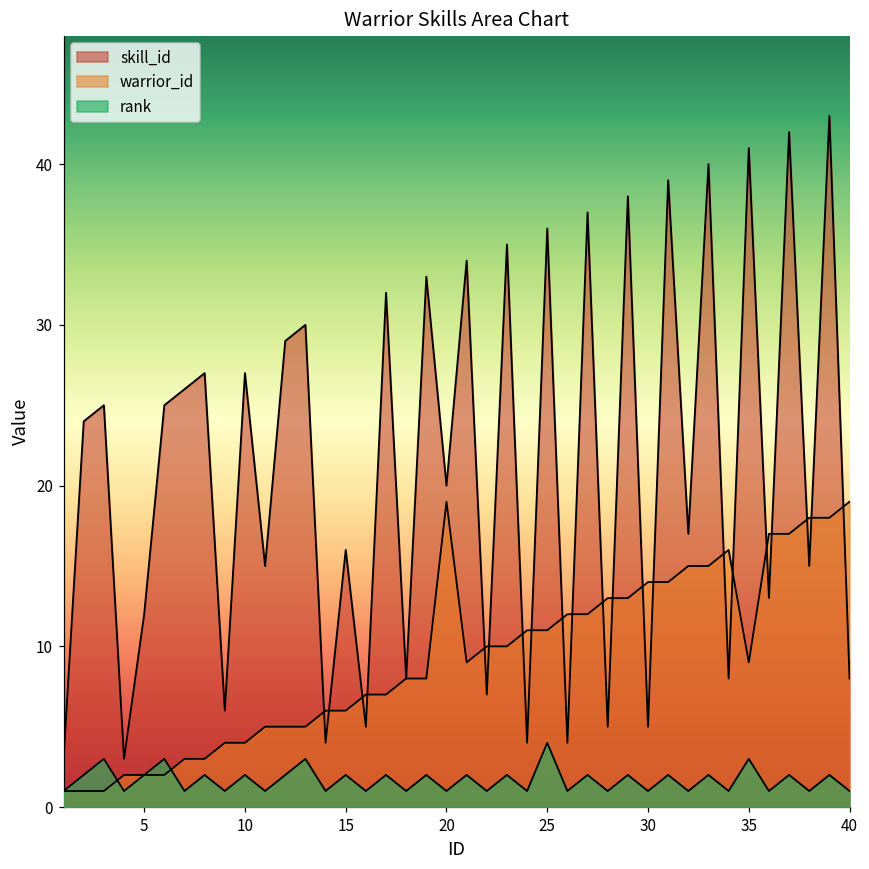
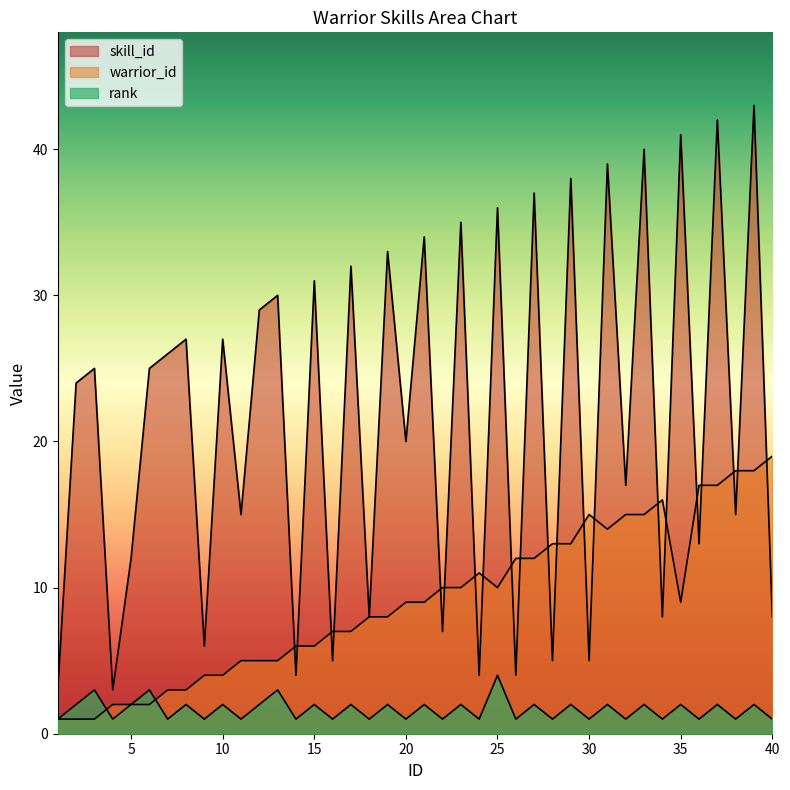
skill_id, 15: 16 -> 31
warrior_id, 20: 19 -> 9
warrior_id, 25: 11 -> 10
warrior_id, 30: 14 -> 15
rank, 35: 3 -> 2
